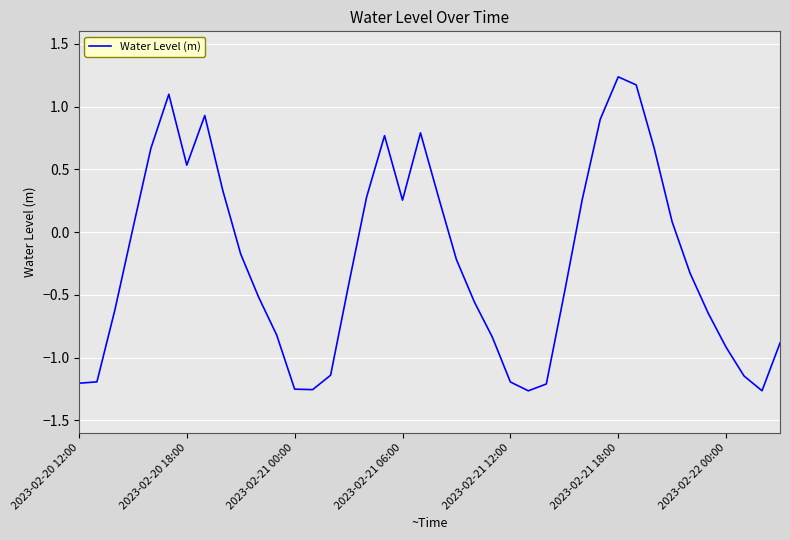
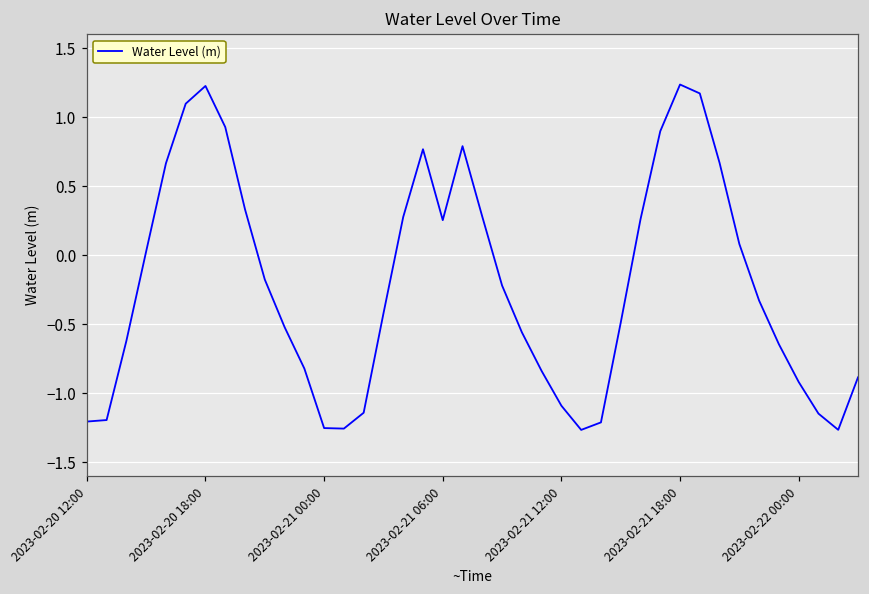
2023-02-20 18:00: 0.53 -> 1.23
2023-02-21 12:00: -1.20 -> -1.09
